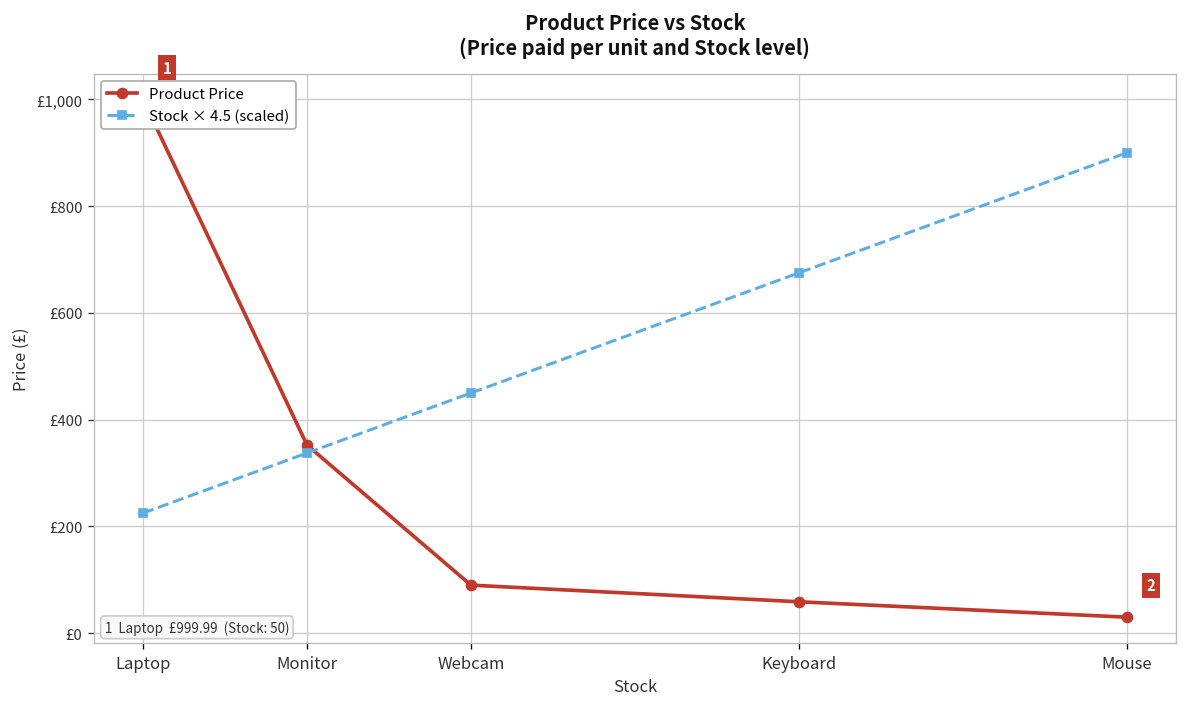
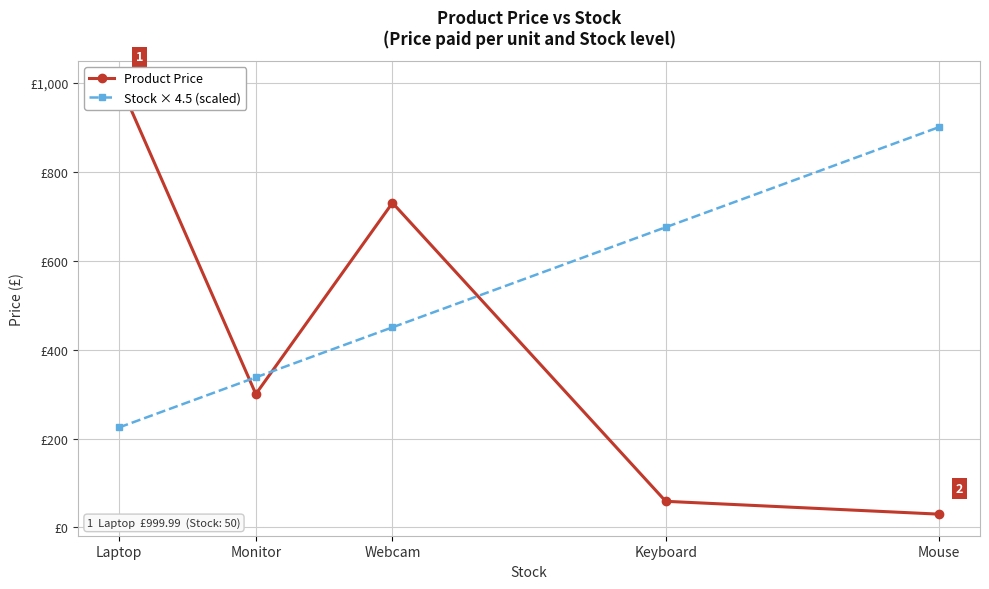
Product Price, Monitor: £350 -> £300
Product Price, Webcam: £90 -> £730
